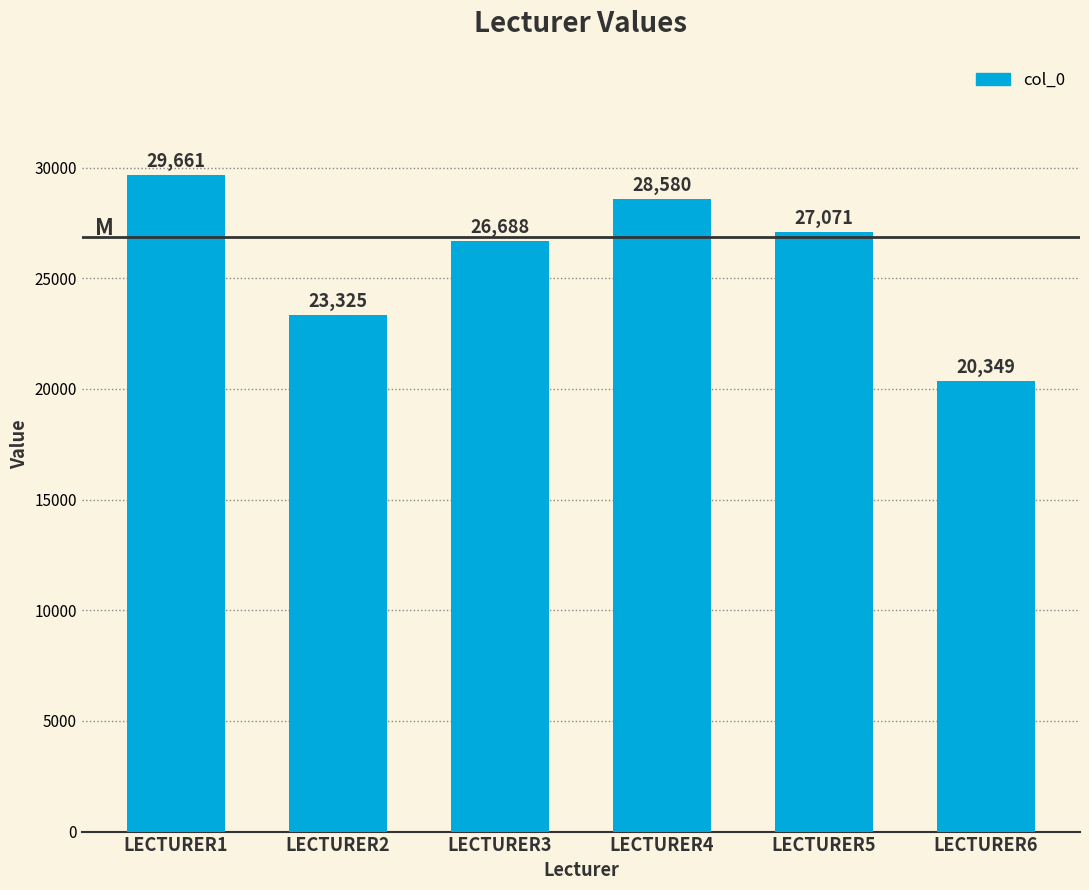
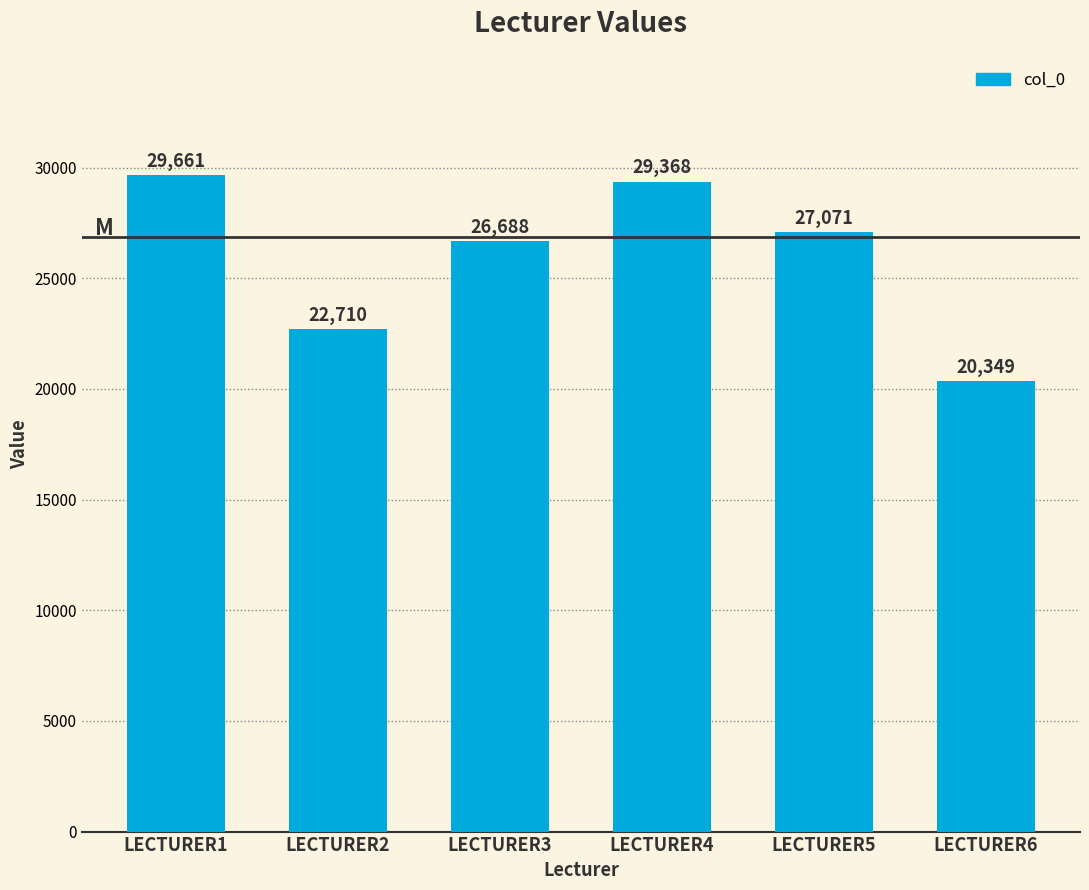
LECTURER2: 23,325 -> 22,710
LECTURER4: 28,580 -> 29,368
